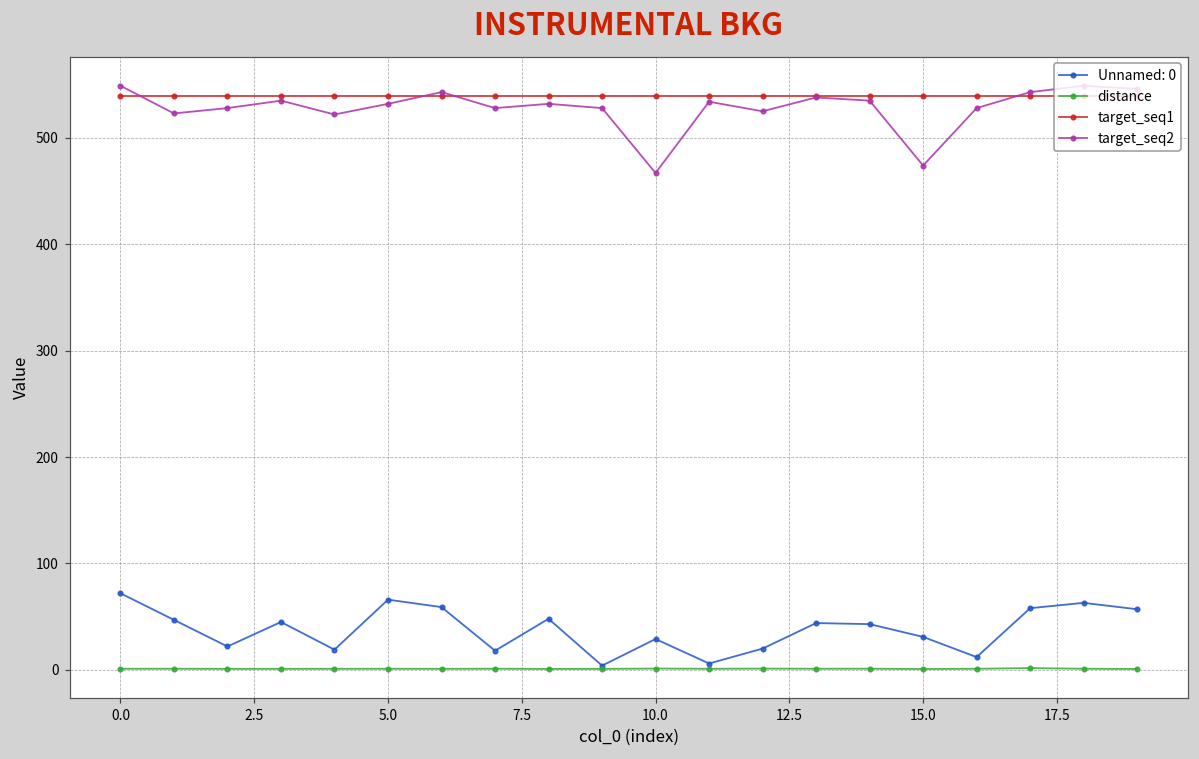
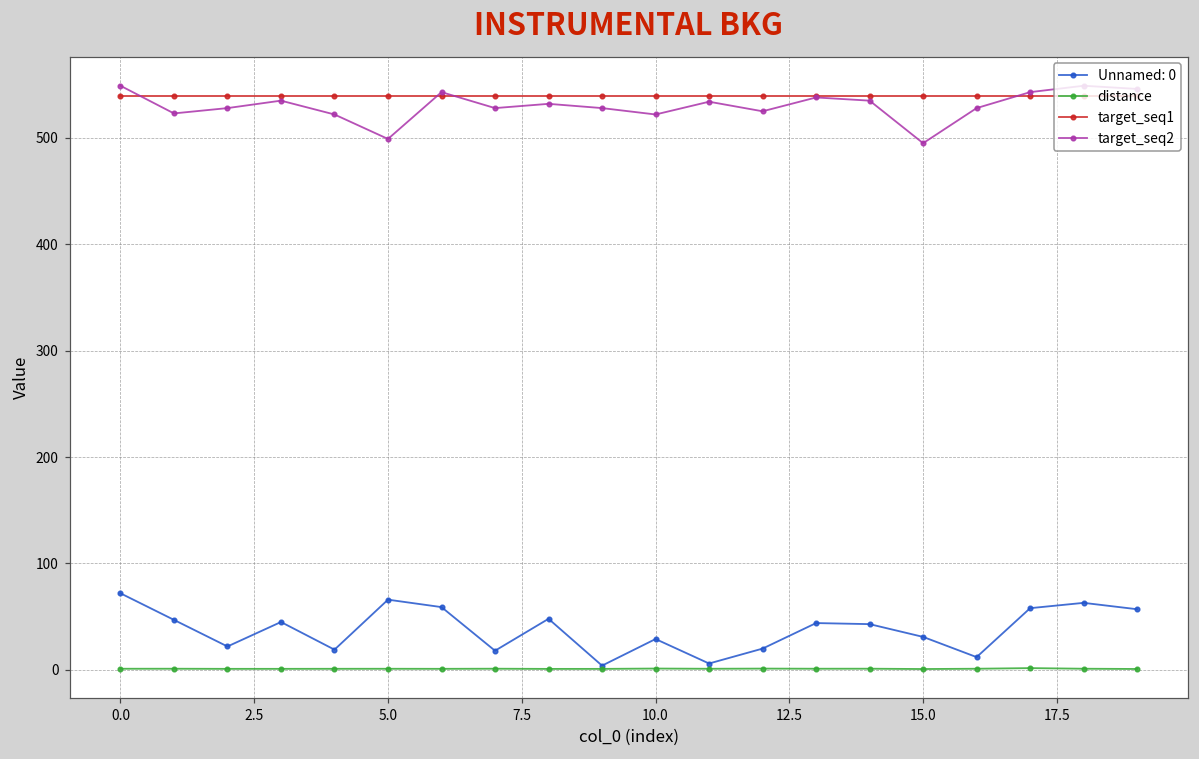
target_seq2, 5.0: 530 -> 500
target_seq2, 10.0: 470 -> 520
target_seq2, 15.0: 470 -> 500
